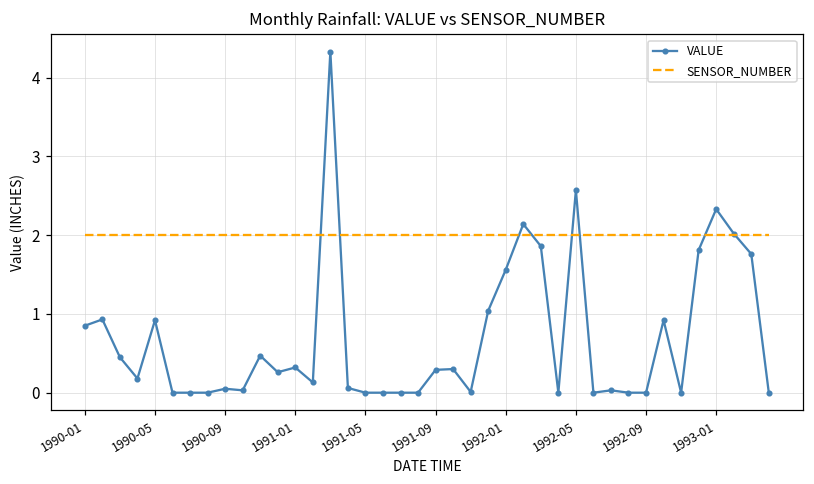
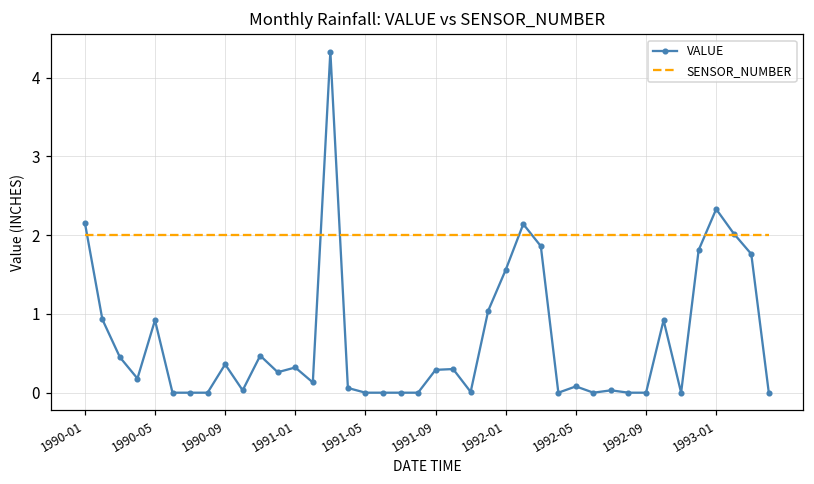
VALUE, 1990-01: 0.9 -> 2.2
VALUE, 1990-09: 0.1 -> 0.4
VALUE, 1992-05: 2.6 -> 0.1
